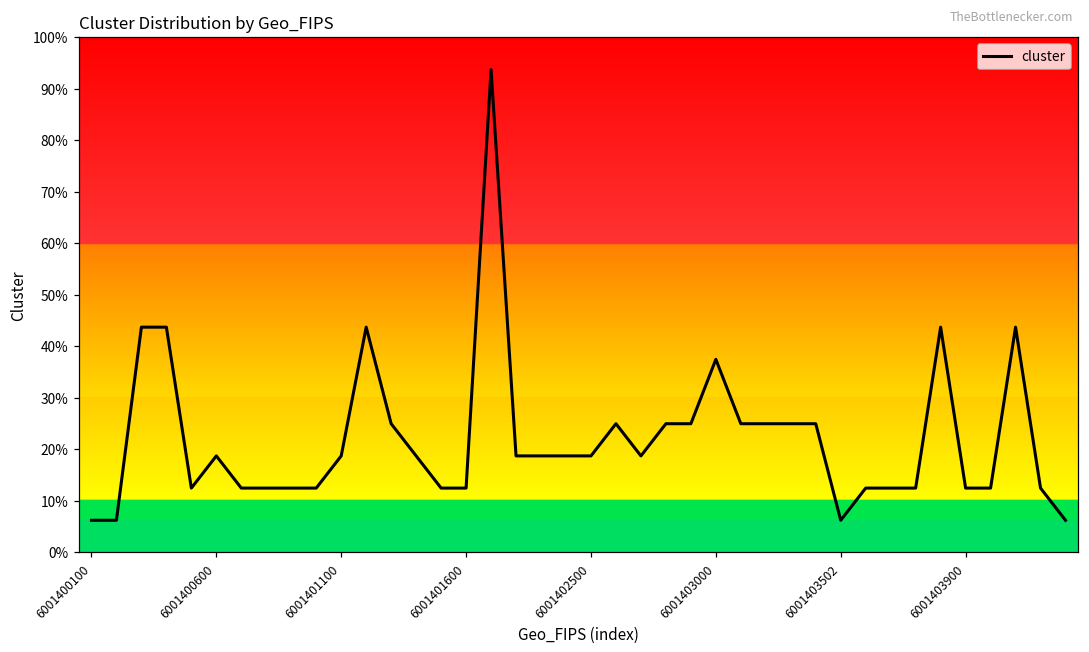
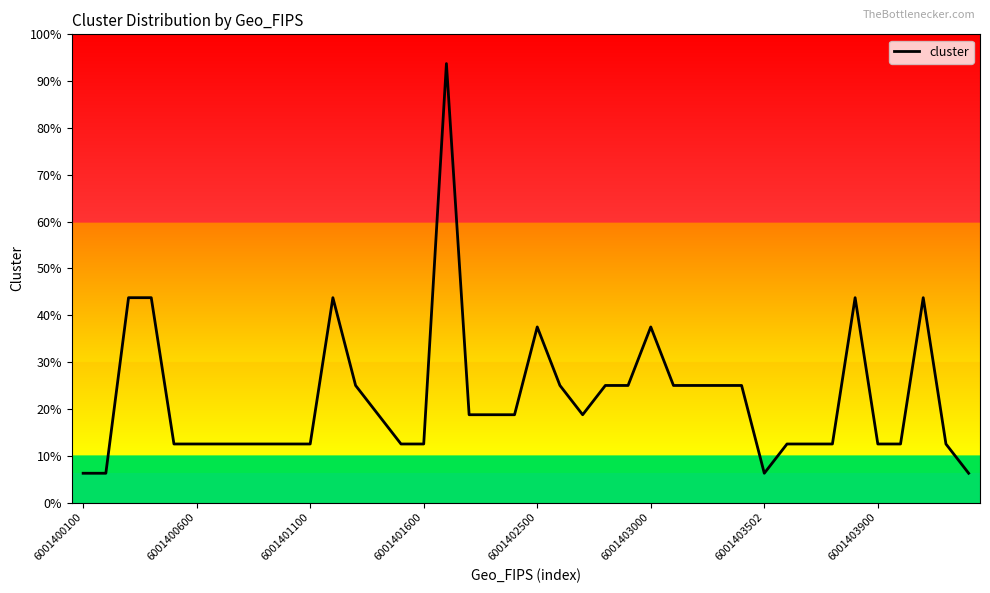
6001400600: 19% -> 13%
6001401100: 19% -> 13%
6001402500: 19% -> 38%
